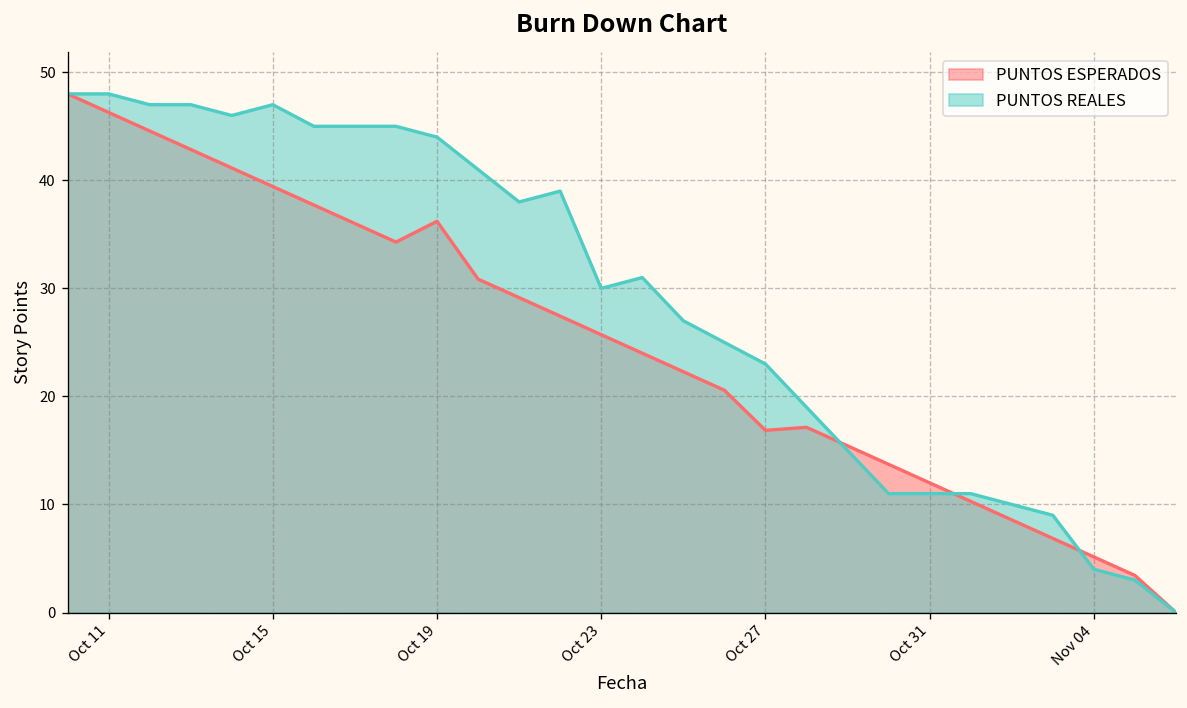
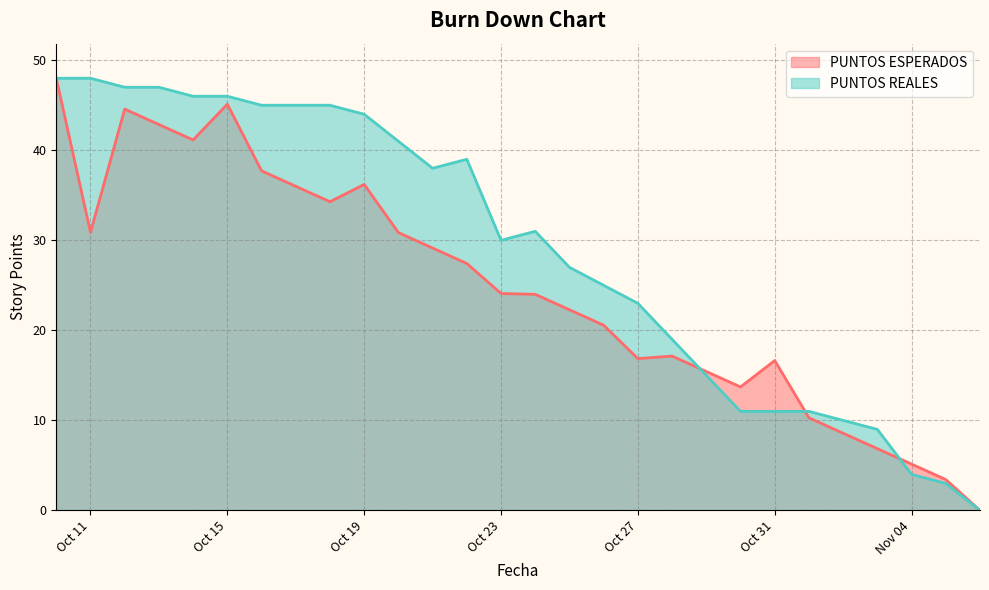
PUNTOS ESPERADOS, Oct 11: 46 -> 31
PUNTOS ESPERADOS, Oct 15: 39 -> 45
PUNTOS REALES, Oct 15: 47 -> 46
PUNTOS ESPERADOS, Oct 23: 26 -> 24
PUNTOS ESPERADOS, Oct 31: 12 -> 17
